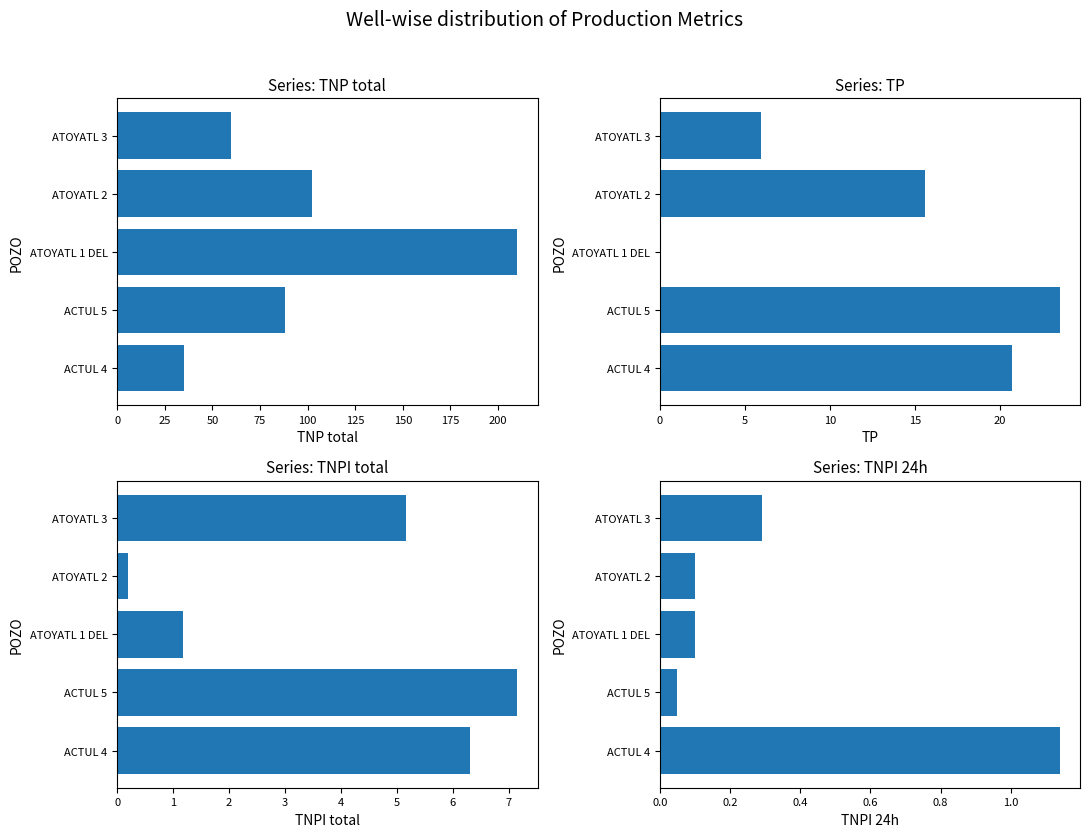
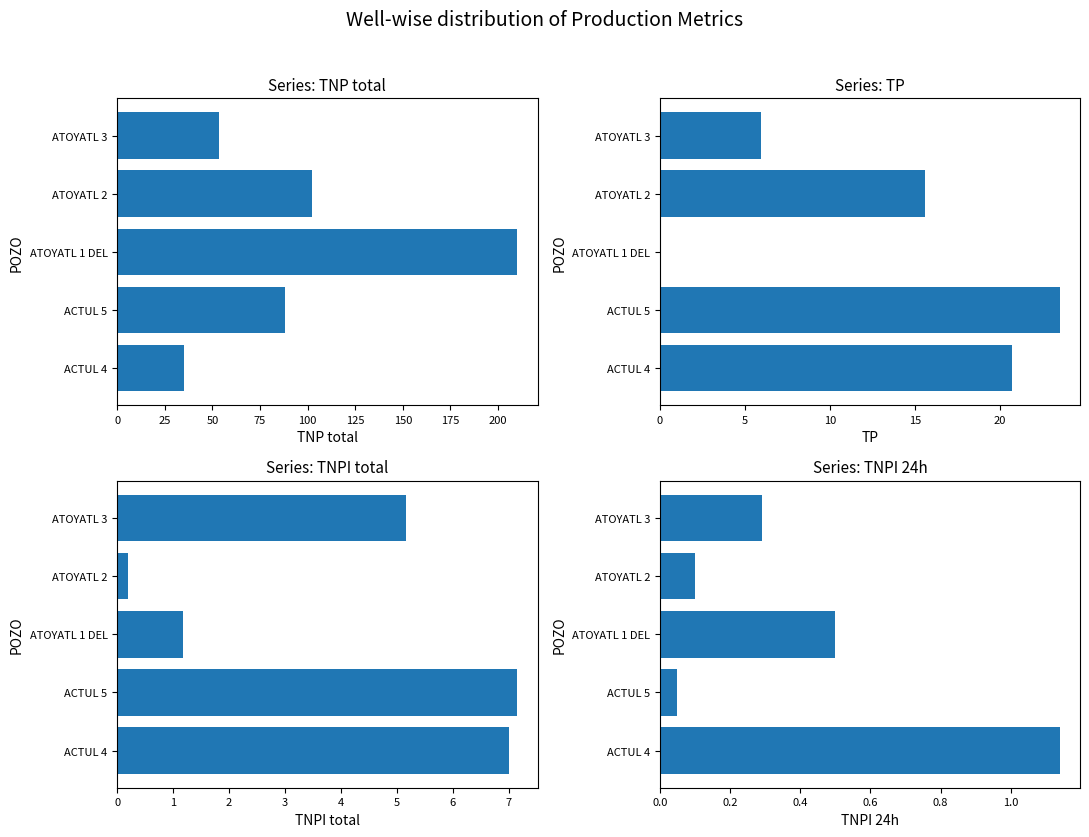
Series: TNP total, ATOYATL 3: 60 -> 53
Series: TNPI total, ACTUL 4: 6.3 -> 7.0
Series: TNPI 24h, ATOYATL 1 DEL: 0.1 -> 0.5
